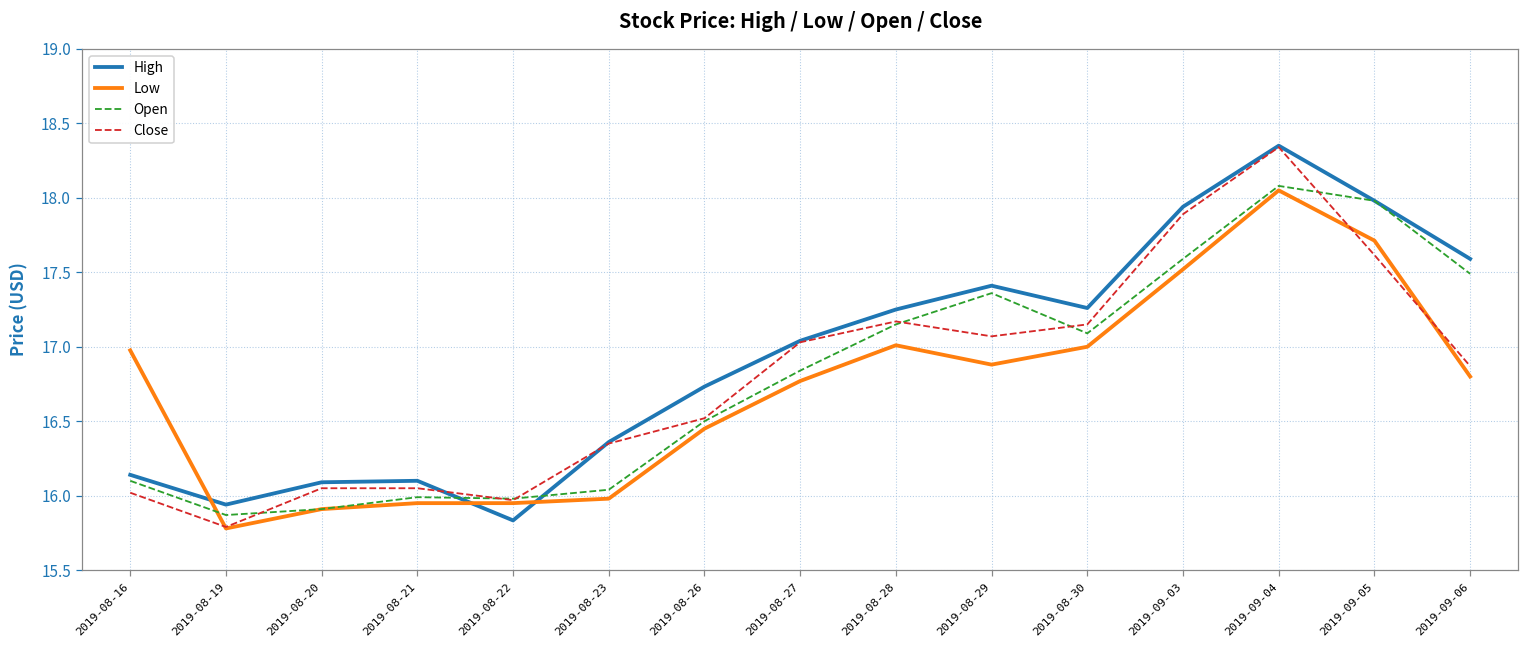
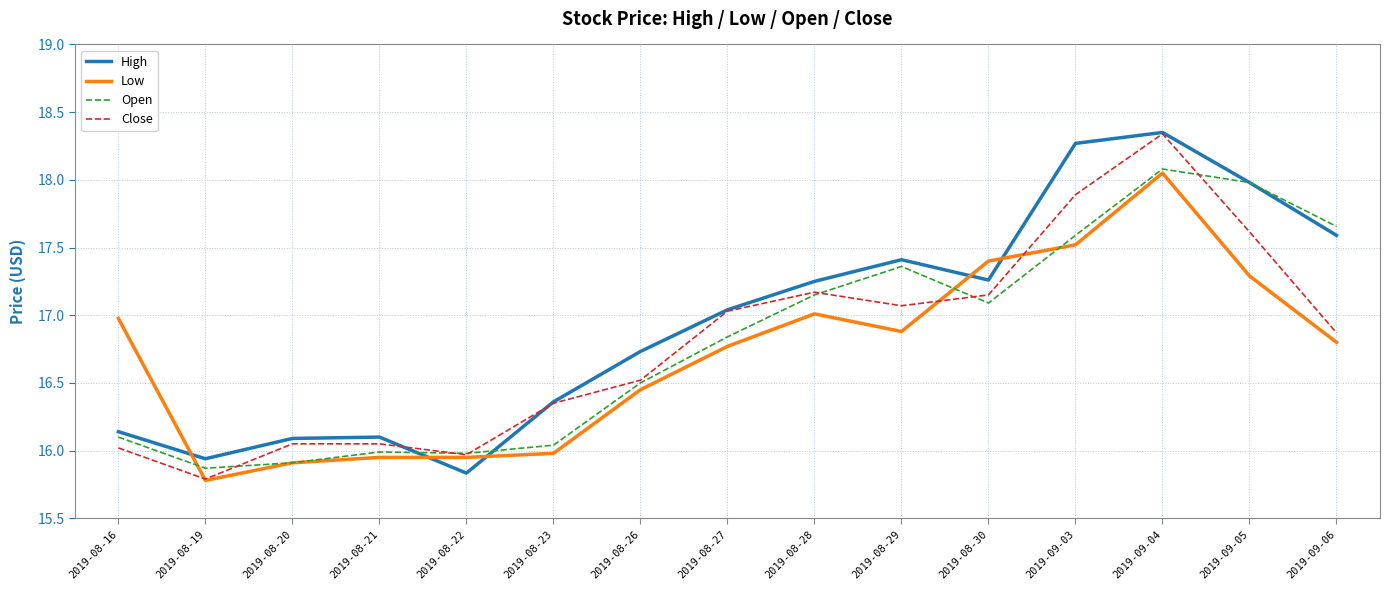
Low, 2019-08-30: 17.0 -> 17.4
High, 2019-09-03: 17.94 -> 18.27
Low, 2019-09-05: 17.71 -> 17.29
Open, 2019-09-06: 17.49 -> 17.66
